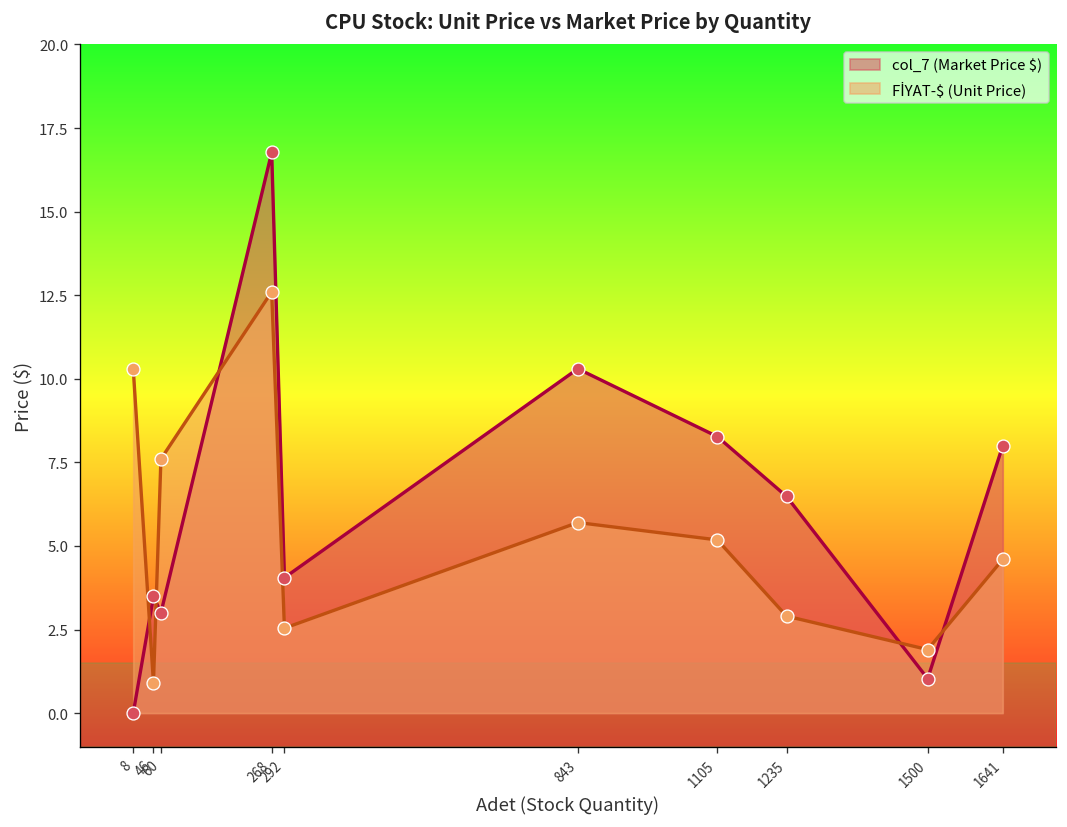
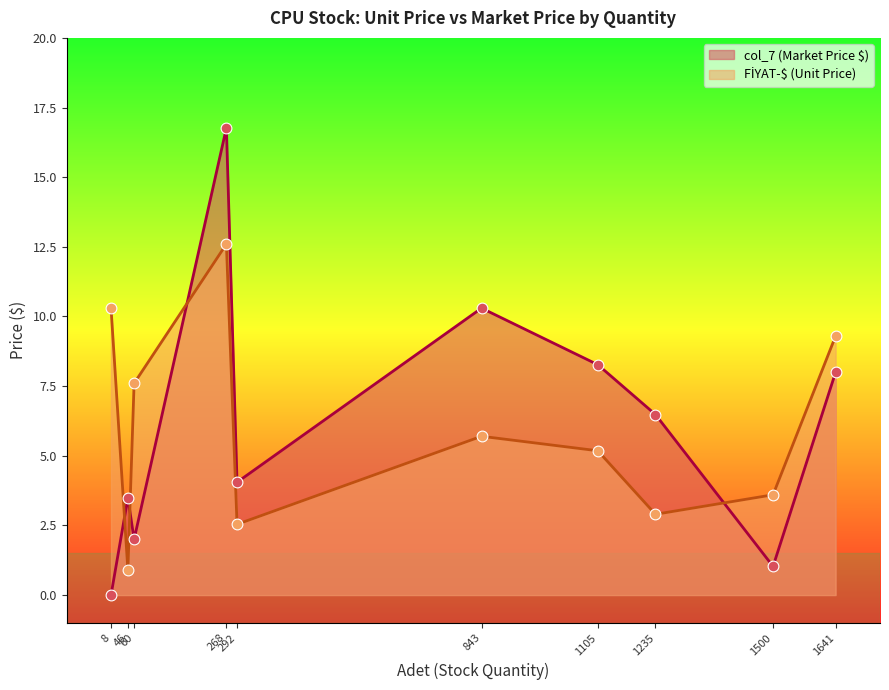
col_7 (Market Price $), 60: 3 -> 2
FİYAT-$ (Unit Price), 1500: 1.9 -> 3.6
FİYAT-$ (Unit Price), 1641: 4.6 -> 9.3
